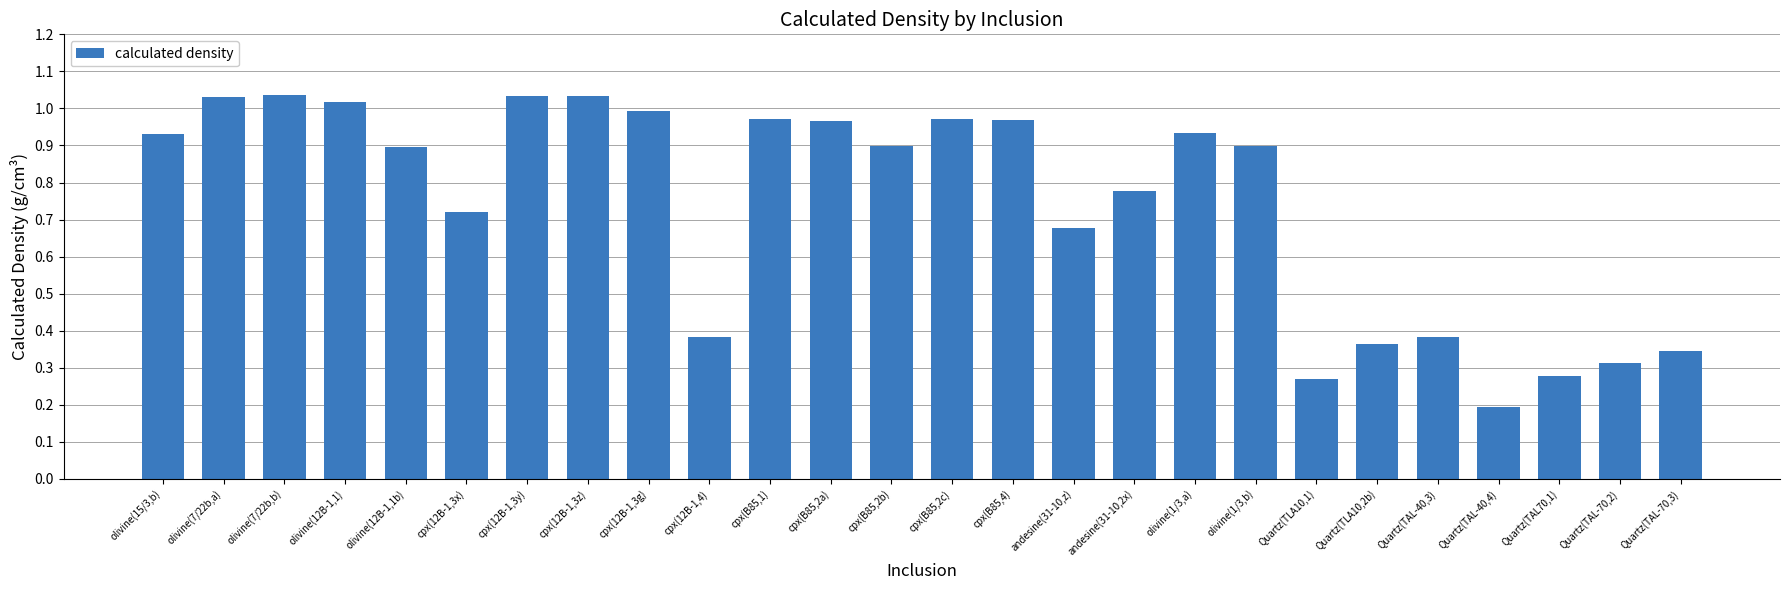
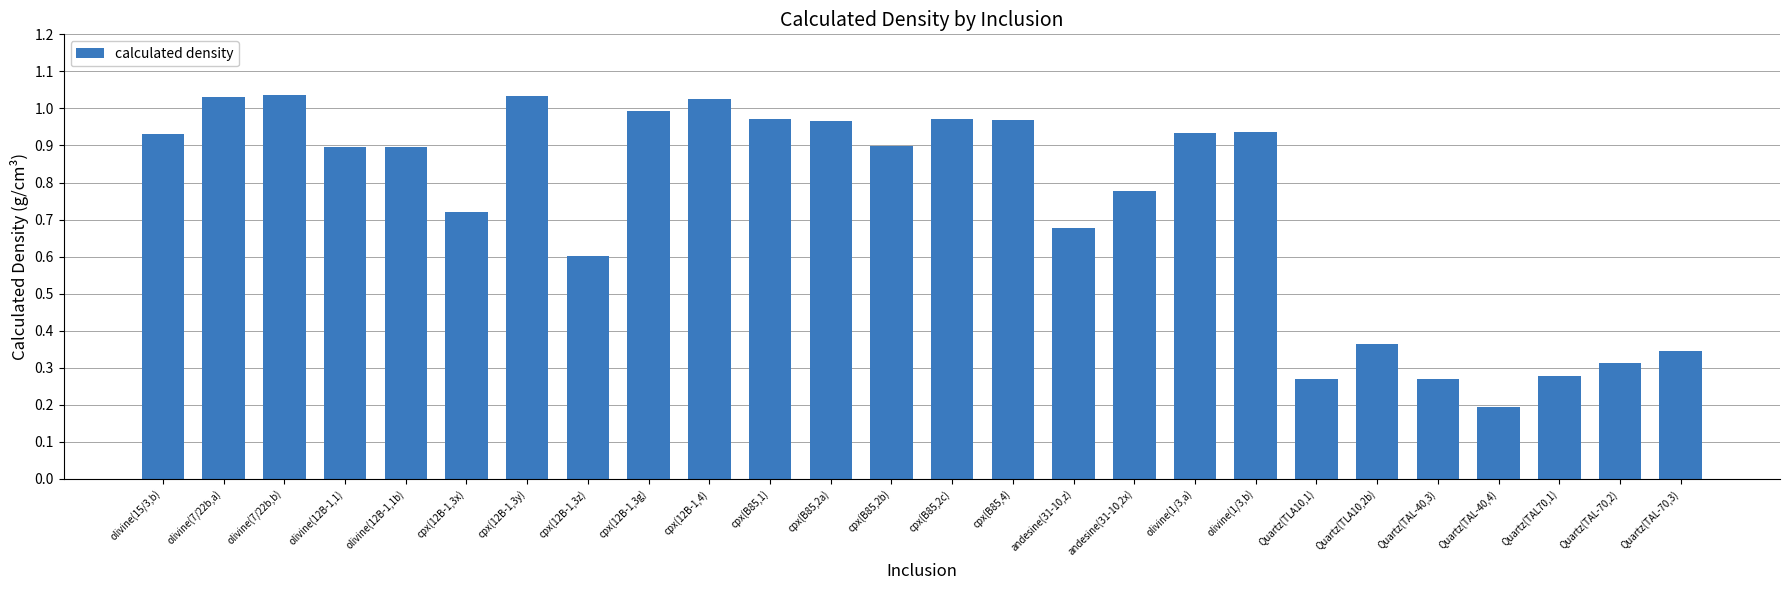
olivine(12B-1,1): 1.02 -> 0.90
cpx(12B-1,3z): 1.03 -> 0.60
cpx(12B-1,4): 0.38 -> 1.03
olivine(1/3,b): 0.90 -> 0.94
Quartz(TAL-40,3): 0.38 -> 0.27
